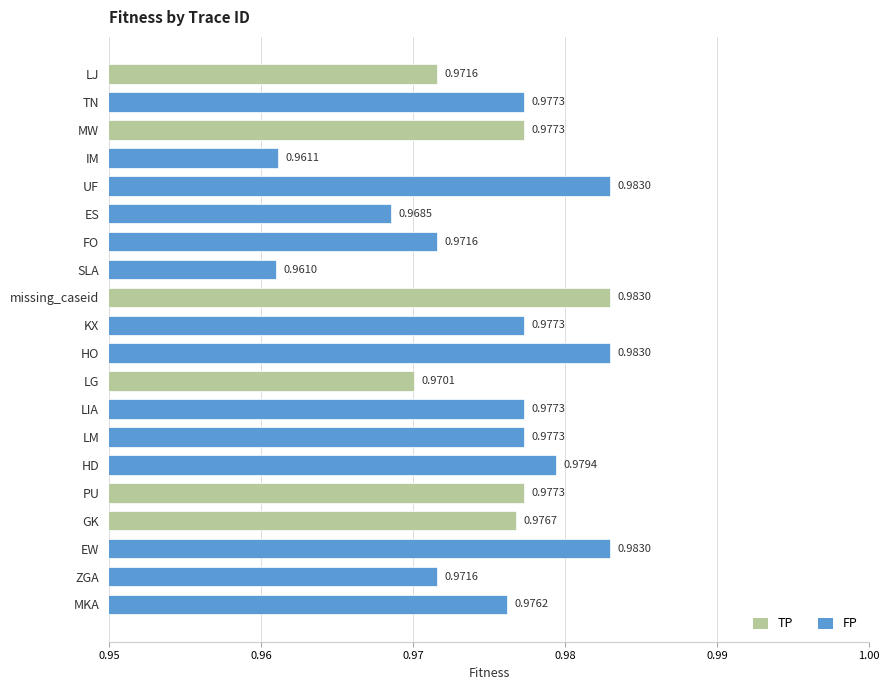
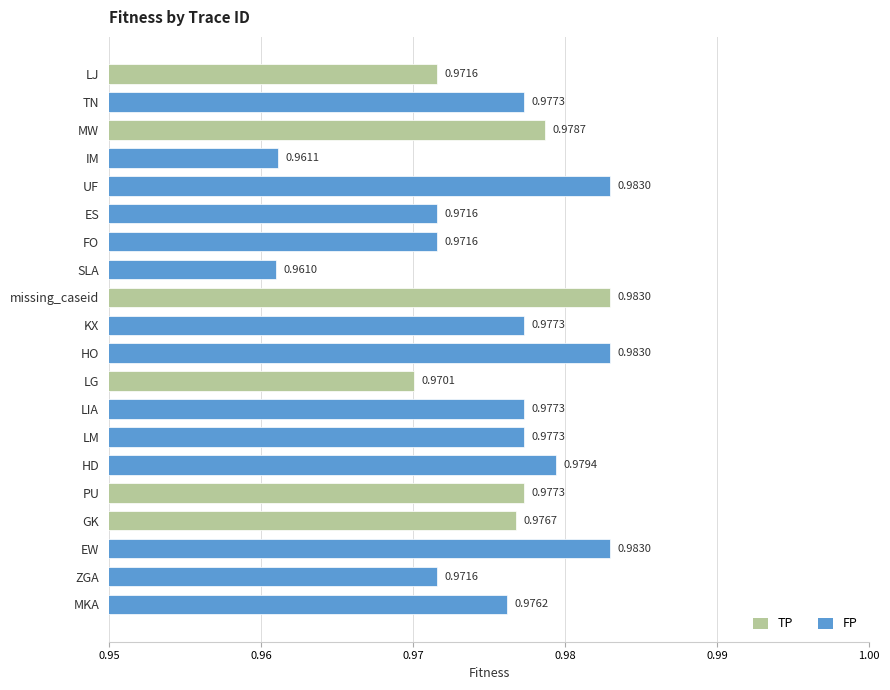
MW: 0.9773 -> 0.9787
ES: 0.9685 -> 0.9716
